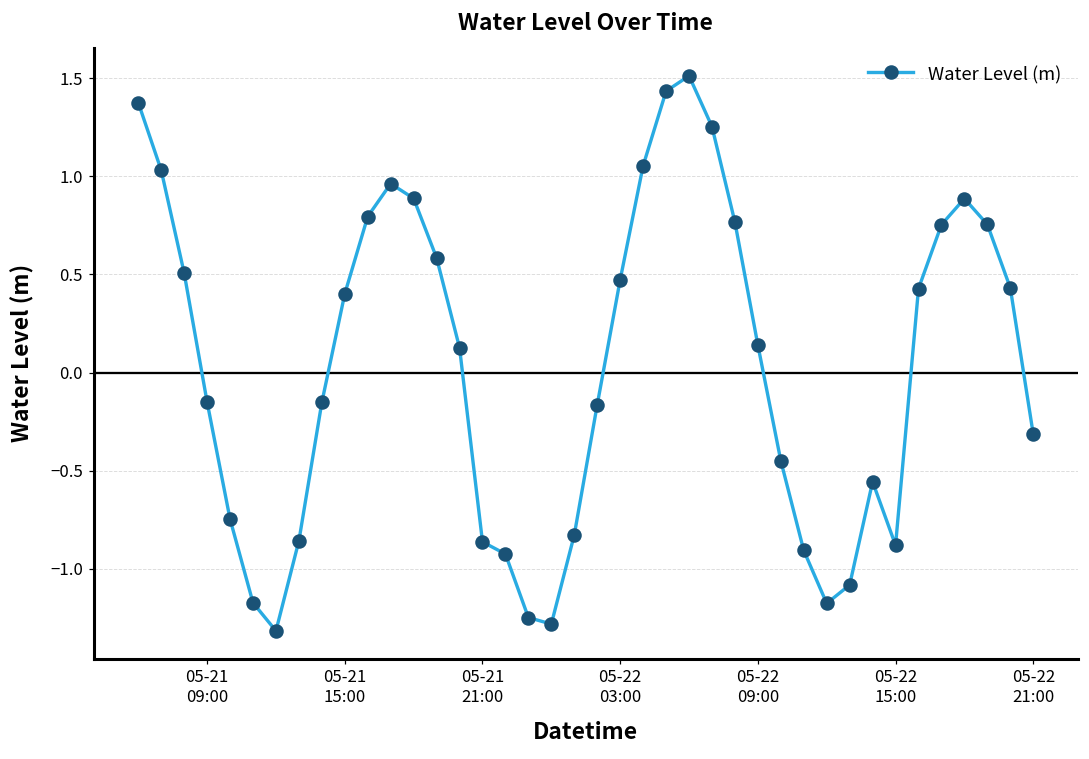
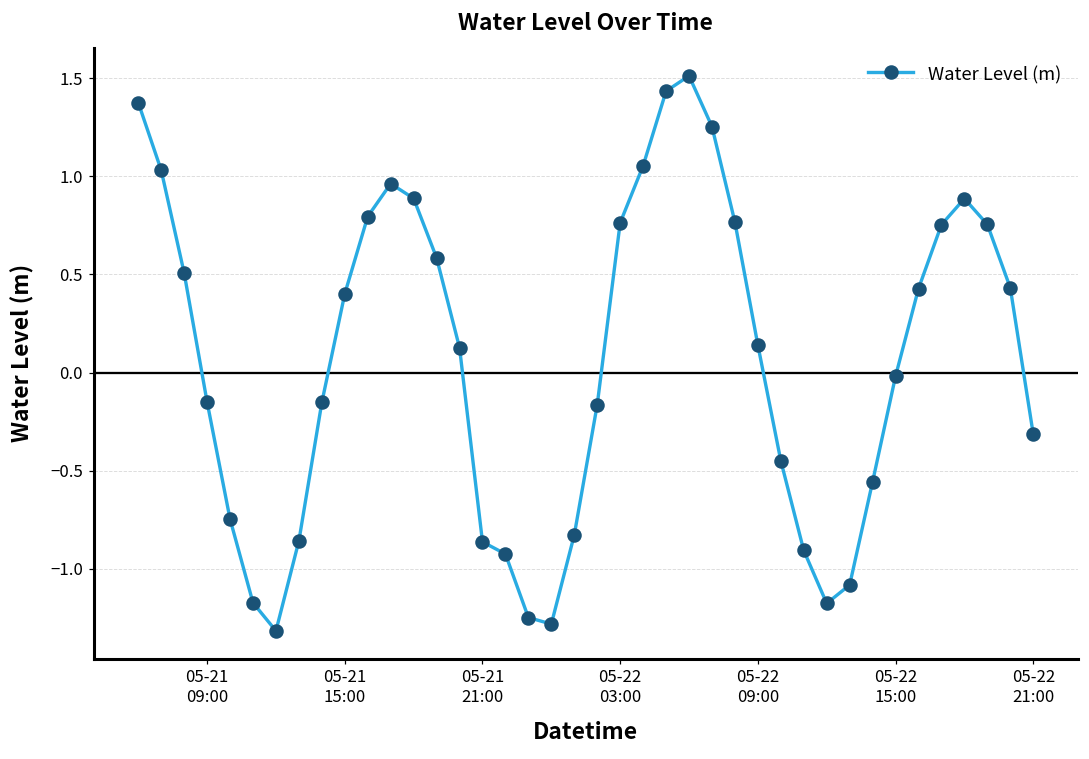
05-22 03:00: 0.47 -> 0.76
05-22 15:00: -0.88 -> -0.02
